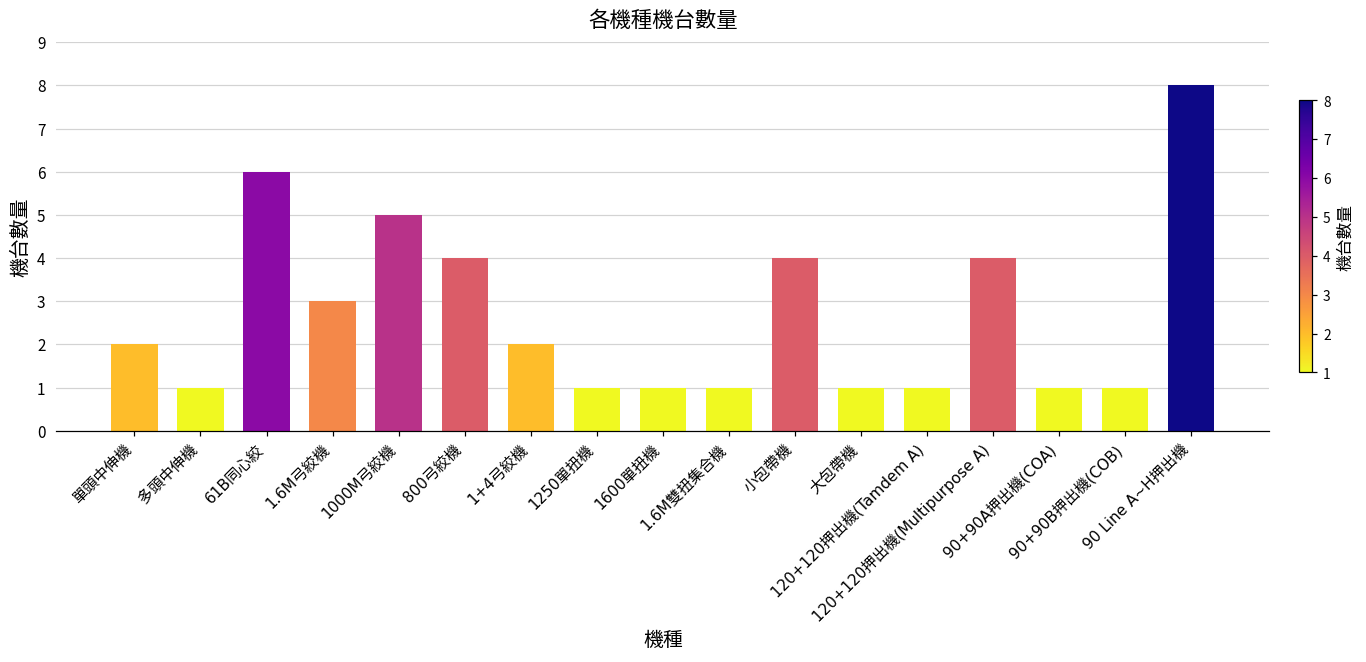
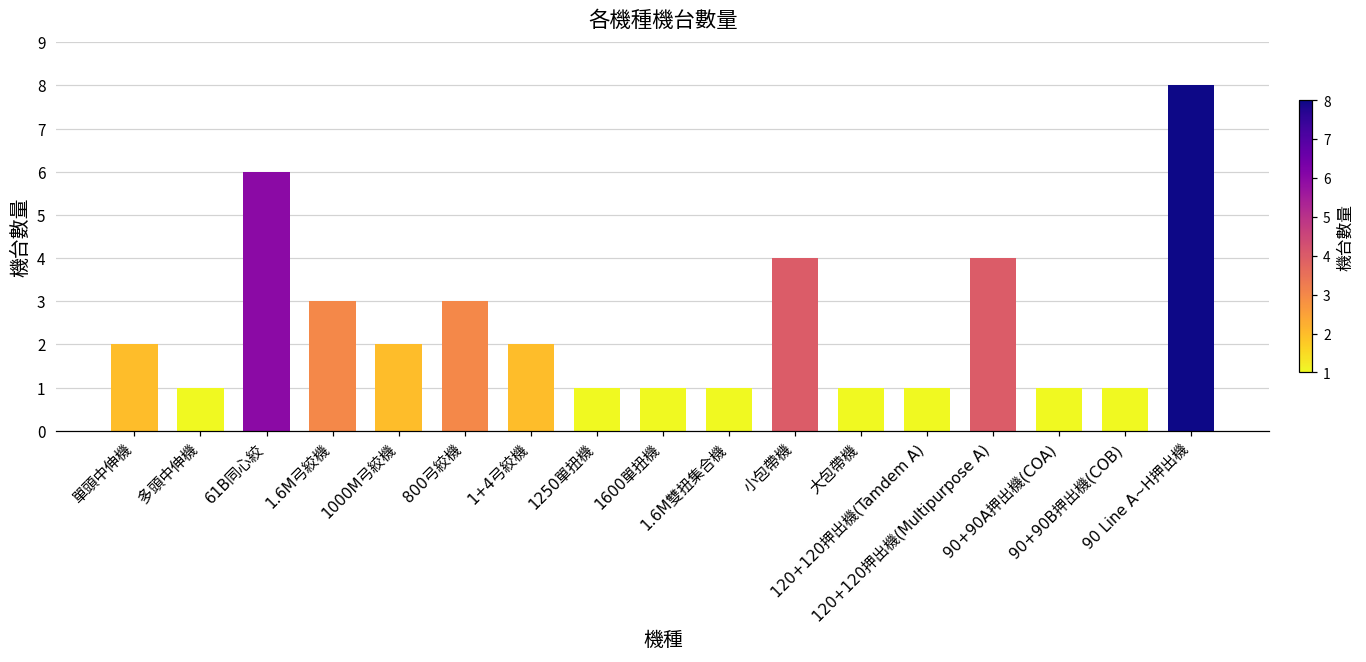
1000M弓絞機: 5 -> 2
800弓絞機: 4 -> 3
